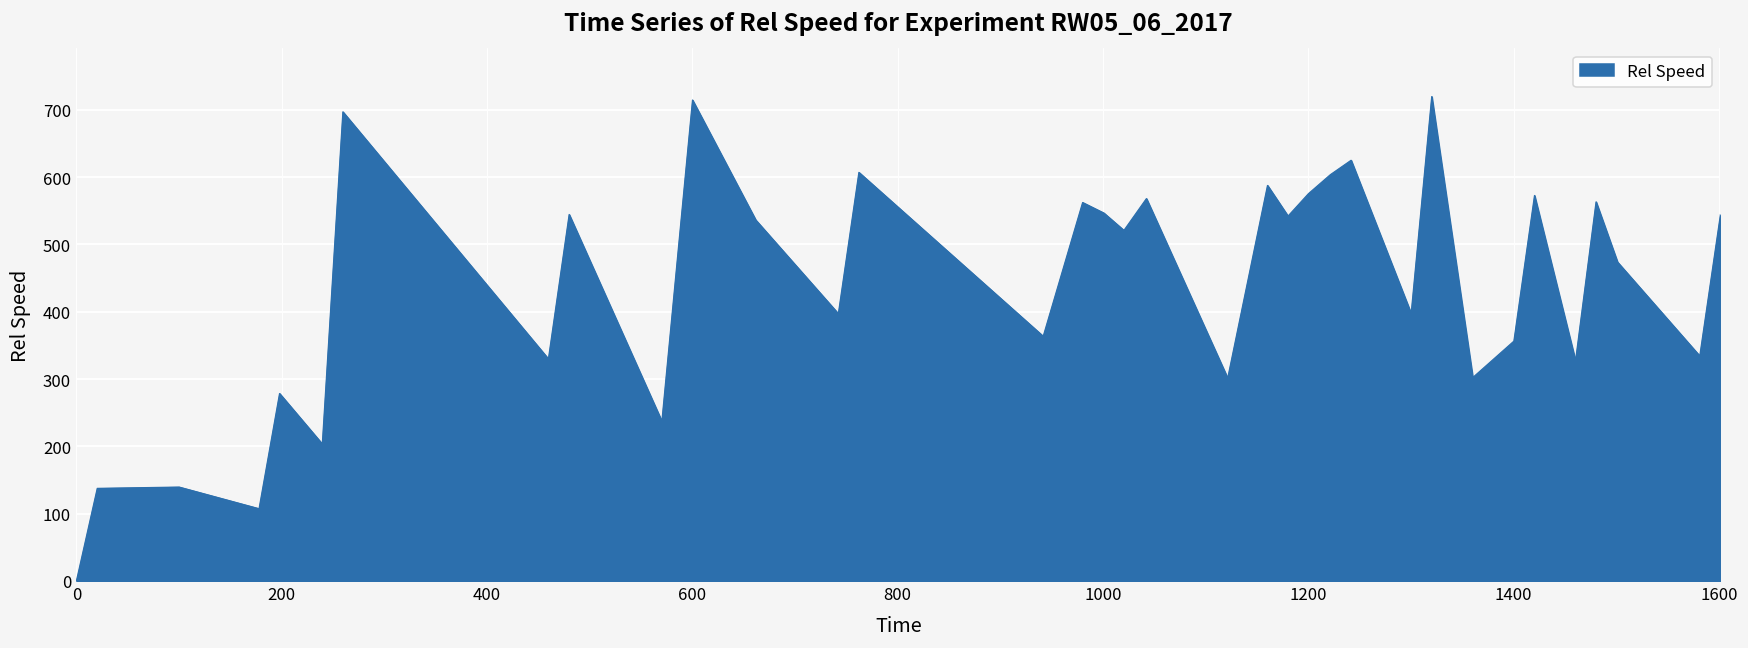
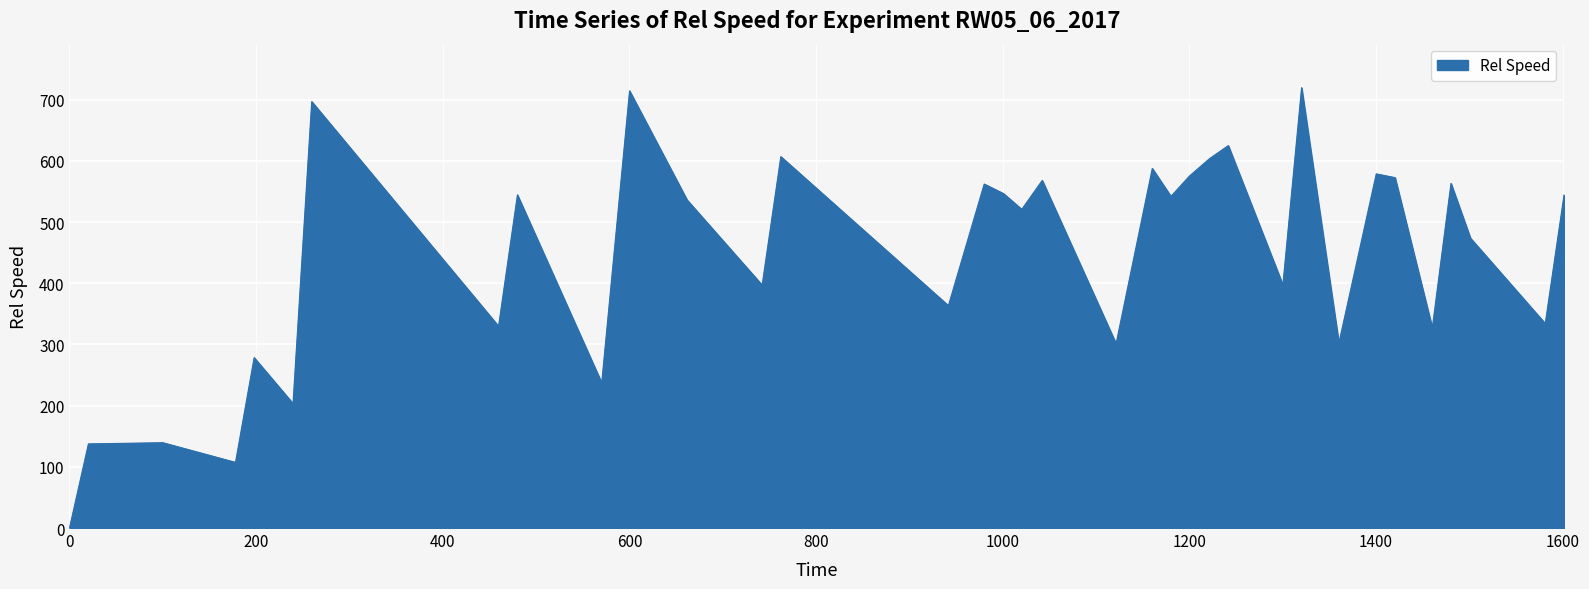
1400: 360 -> 580
